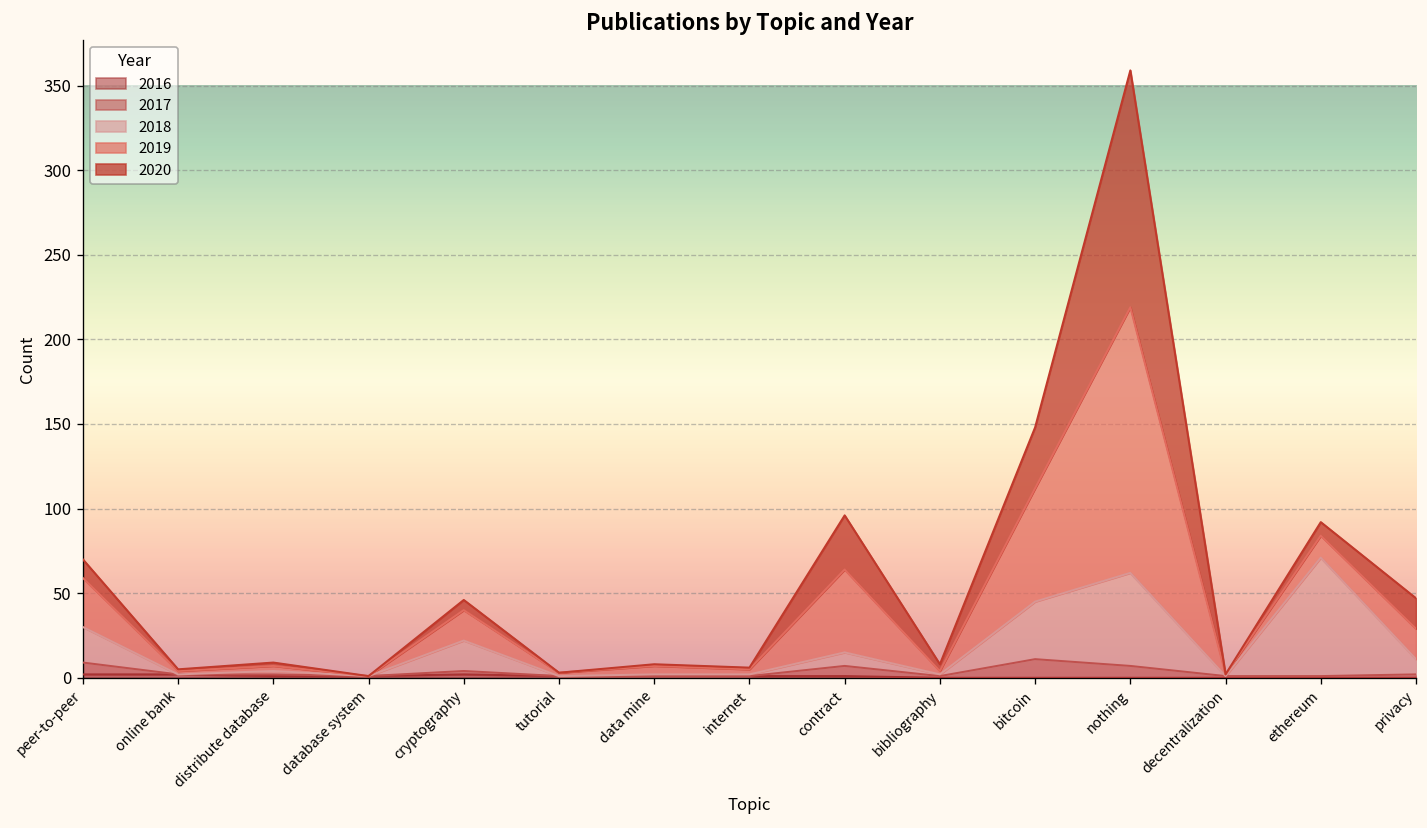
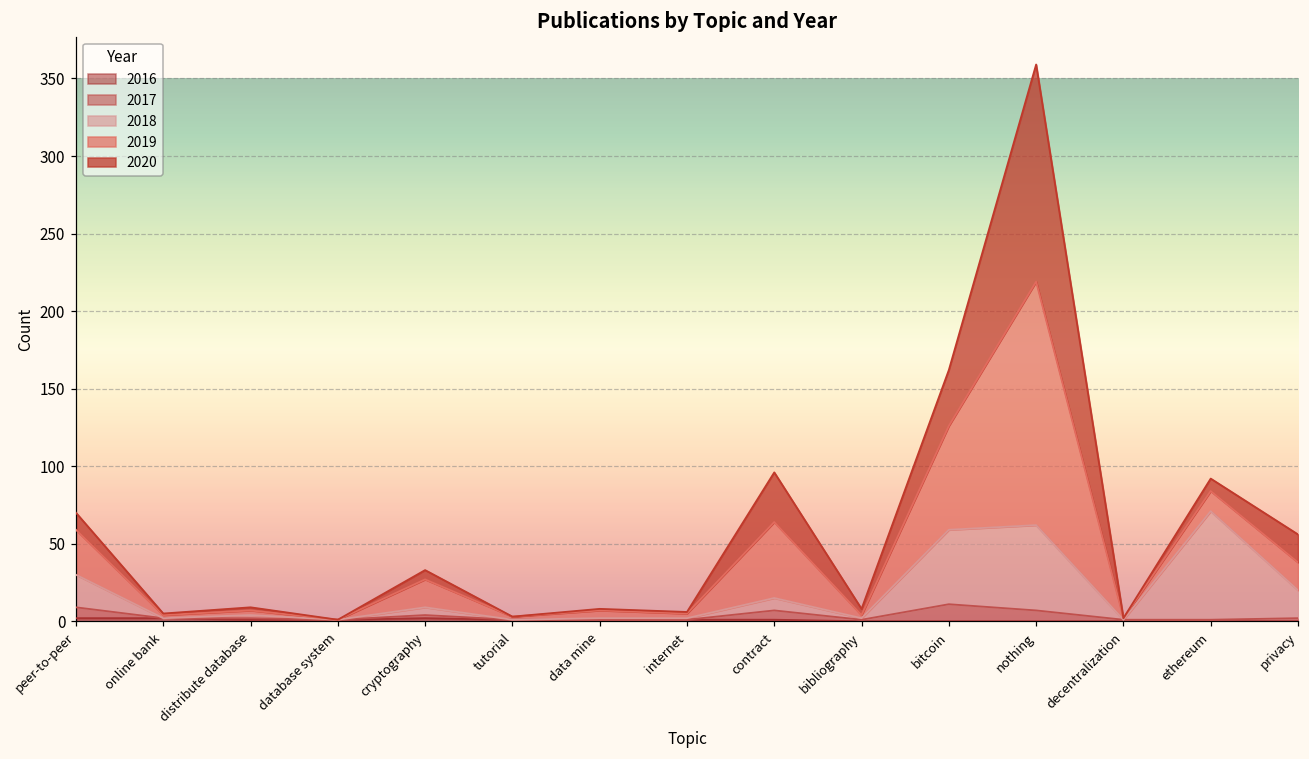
2018, cryptography: 18 -> 5
2018, bitcoin: 34 -> 48
2018, privacy: 9 -> 18
